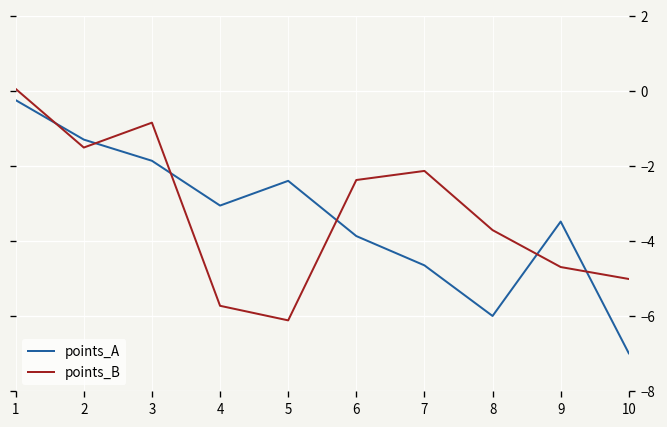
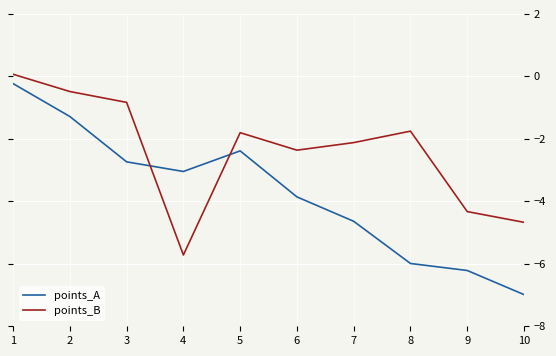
points_B, 2: -1.5 -> -0.5
points_A, 3: -1.8 -> -2.7
points_B, 5: -6.1 -> -1.8
points_B, 8: -3.7 -> -1.8
points_A, 9: -3.5 -> -6.2
points_B, 9: -4.7 -> -4.3
points_B, 10: -5.0 -> -4.7
